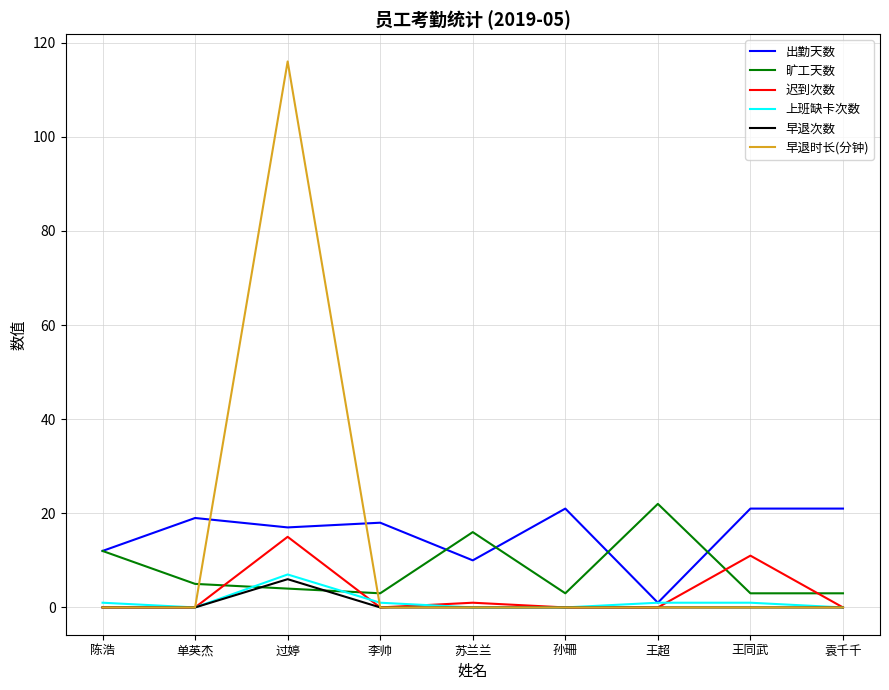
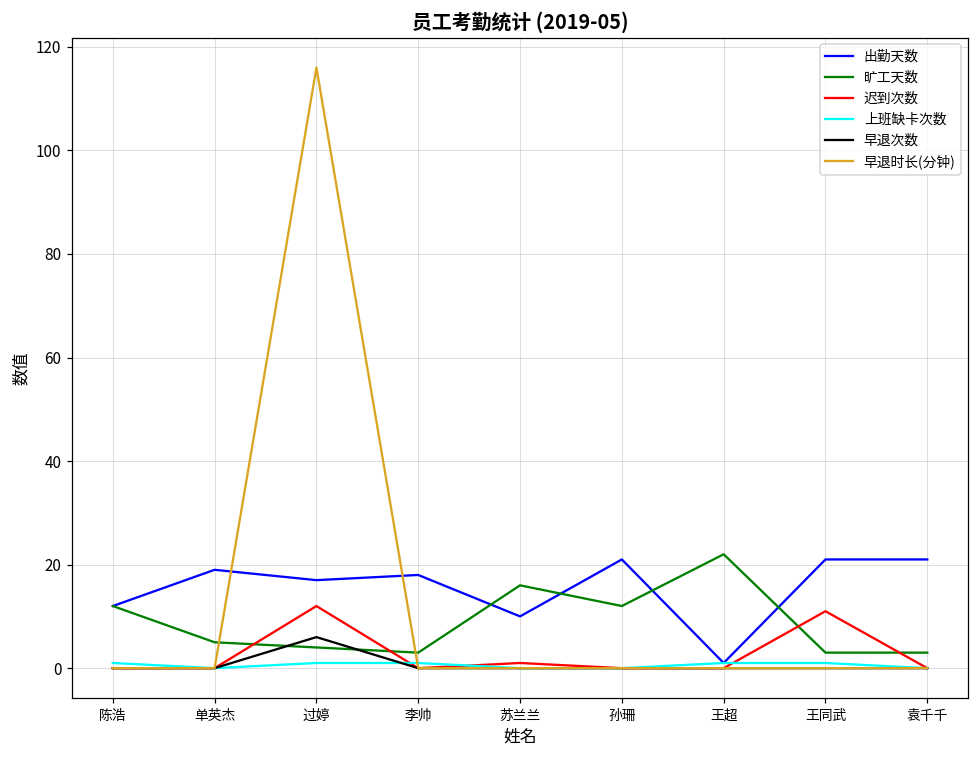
迟到次数, 过婷: 15 -> 12
上班缺卡次数, 过婷: 7 -> 1
旷工天数, 孙珊: 3 -> 12
